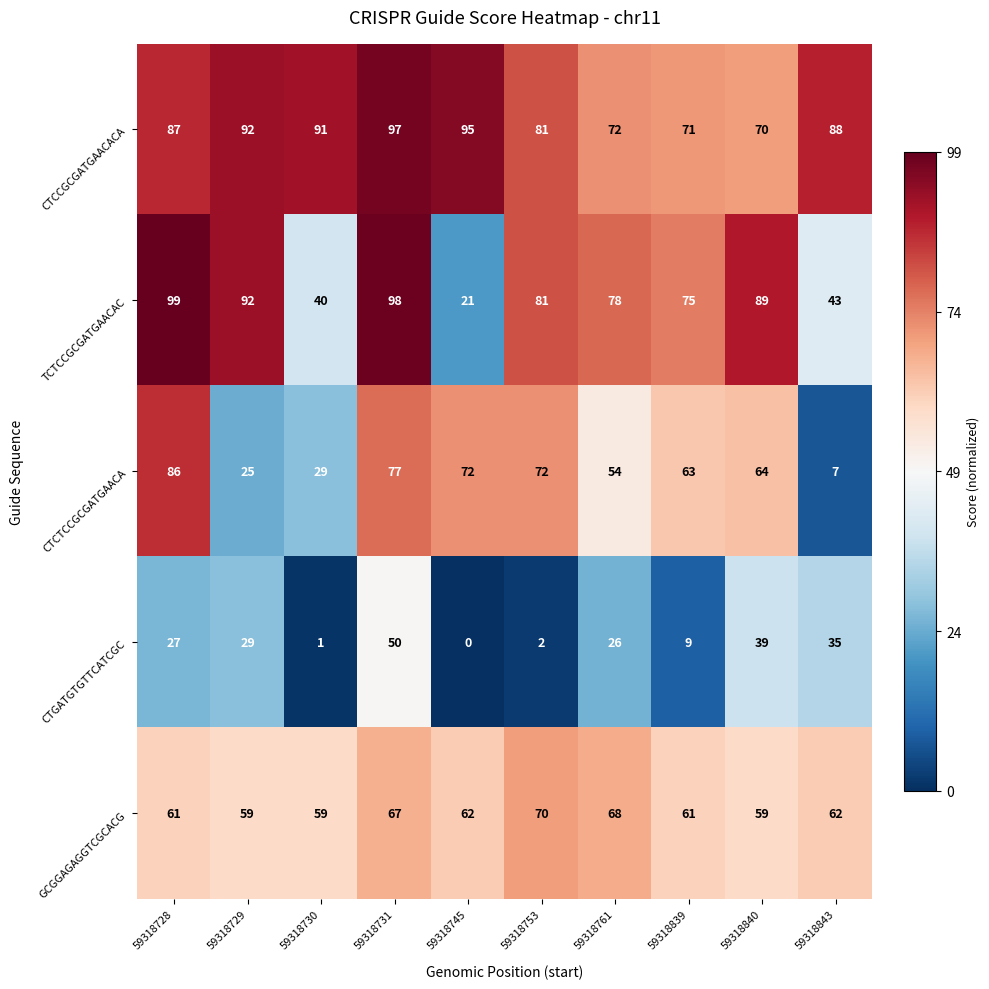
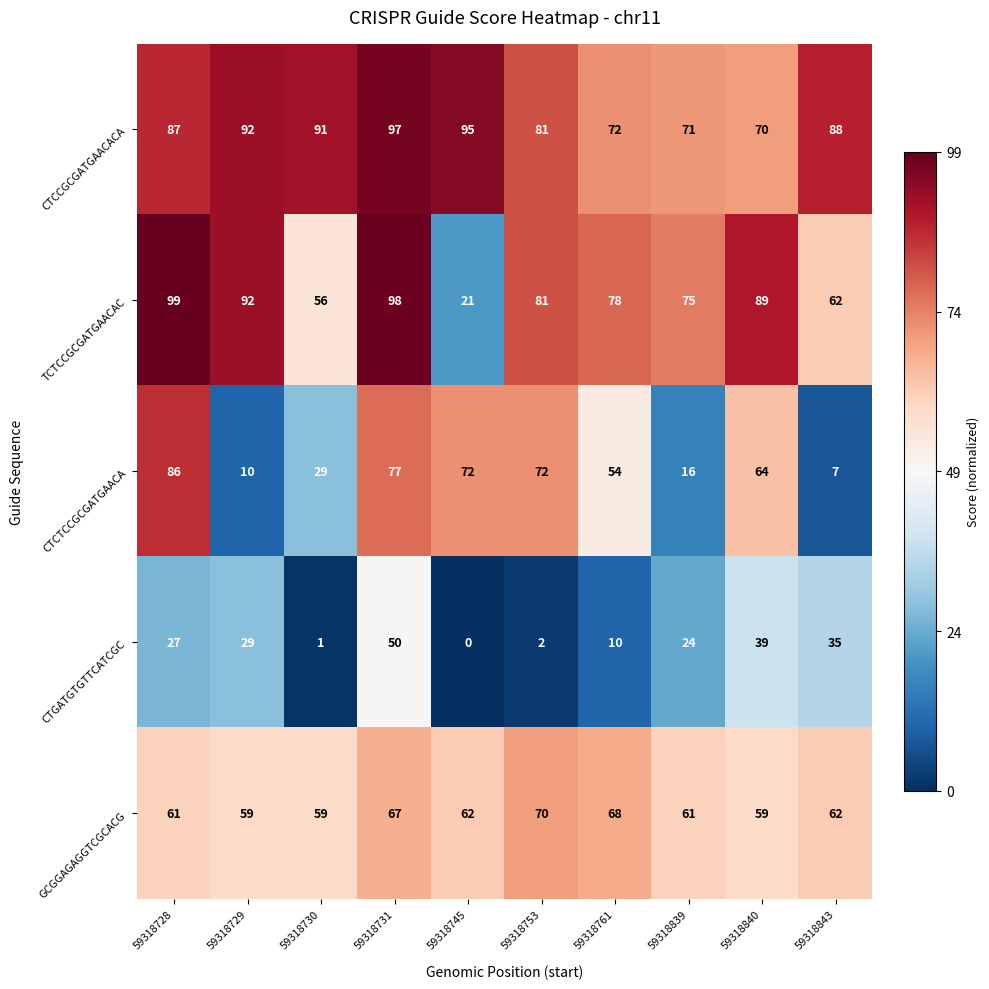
TCTCCGCGATGAACAC, 59318730: 40 -> 56
TCTCCGCGATGAACAC, 59318843: 43 -> 62
CTCTCCGCGATGAACA, 59318729: 25 -> 10
CTCTCCGCGATGAACA, 59318839: 63 -> 16
CTGATGTGTTCATCGC, 59318761: 26 -> 10
CTGATGTGTTCATCGC, 59318839: 9 -> 24
